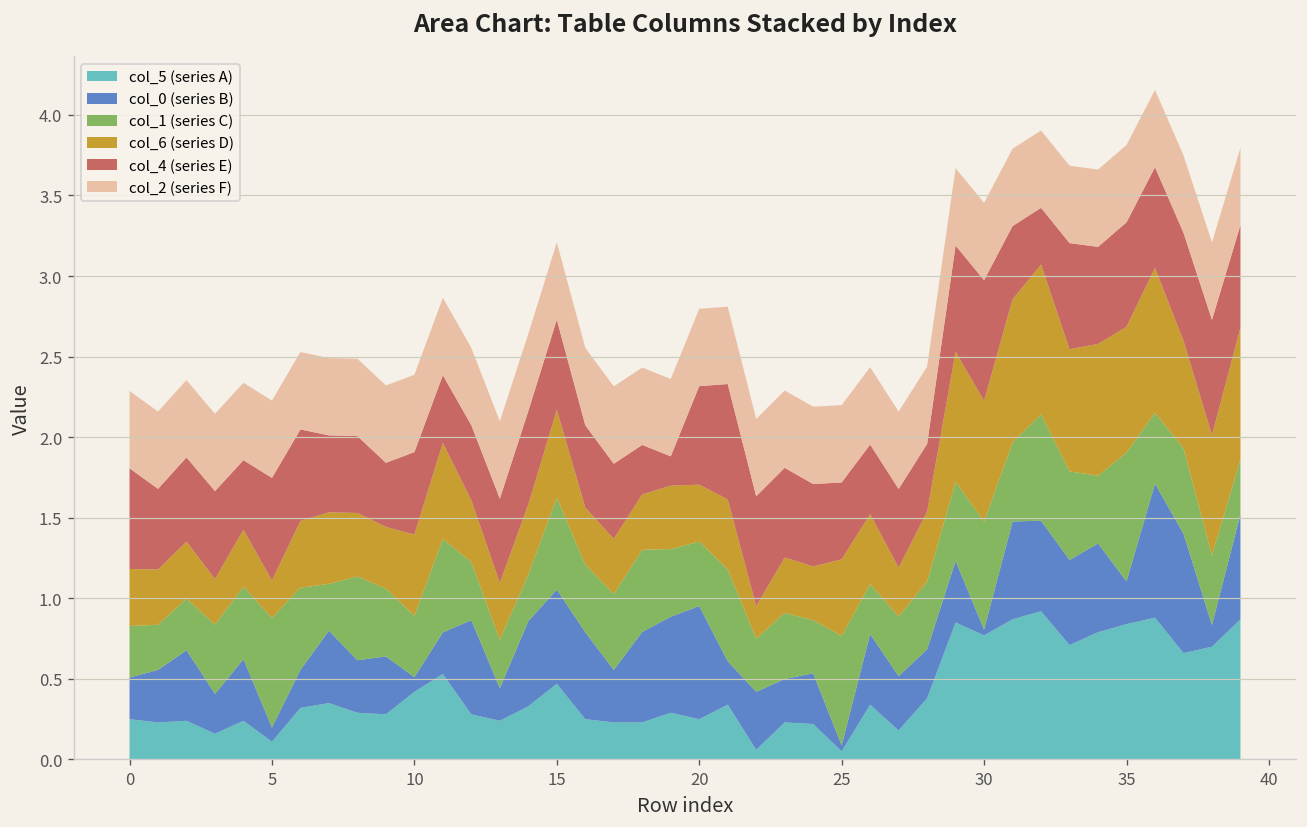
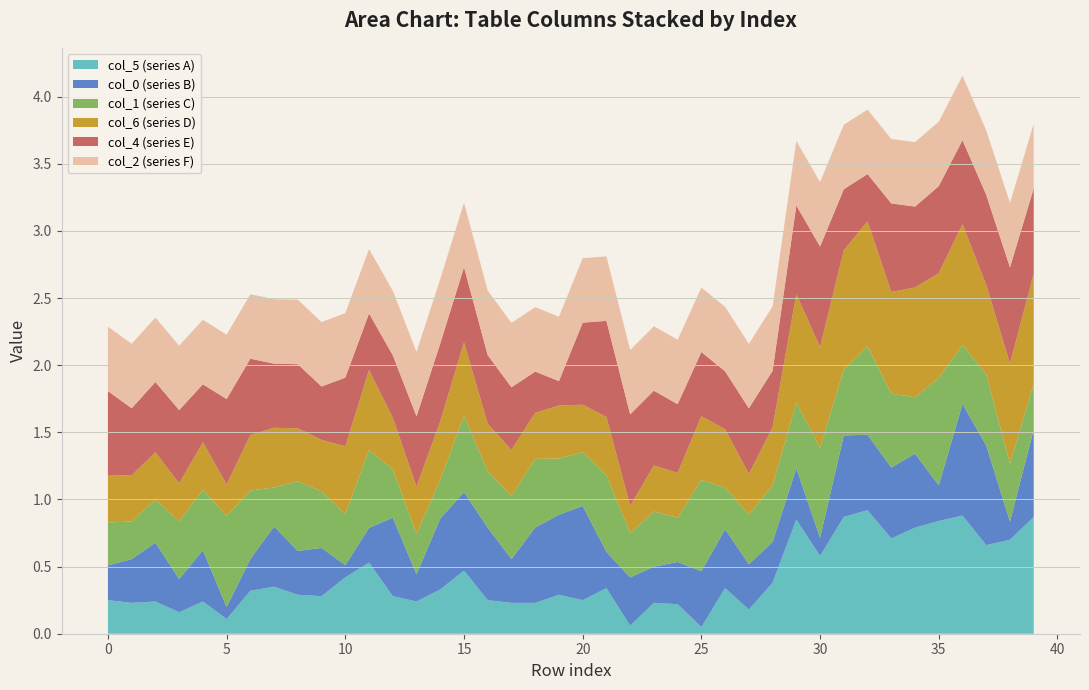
col_0 (series B), 25: 0.04 -> 0.42
col_5 (series A), 30: 0.77 -> 0.58
col_0 (series B), 30: 0.04 -> 0.13
